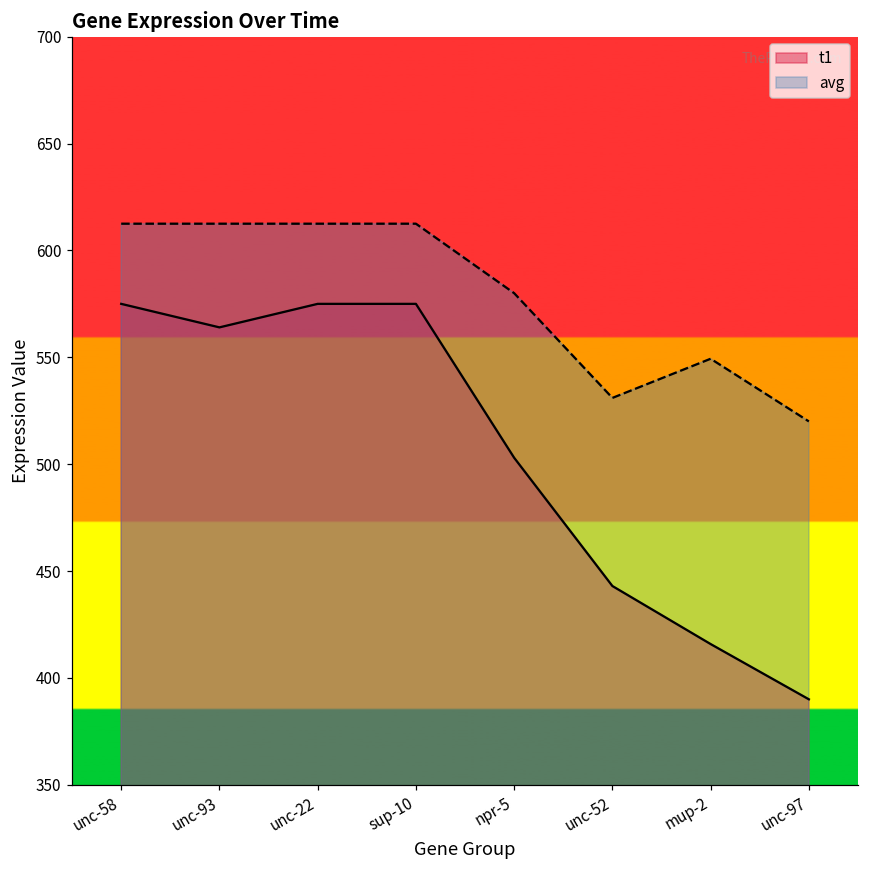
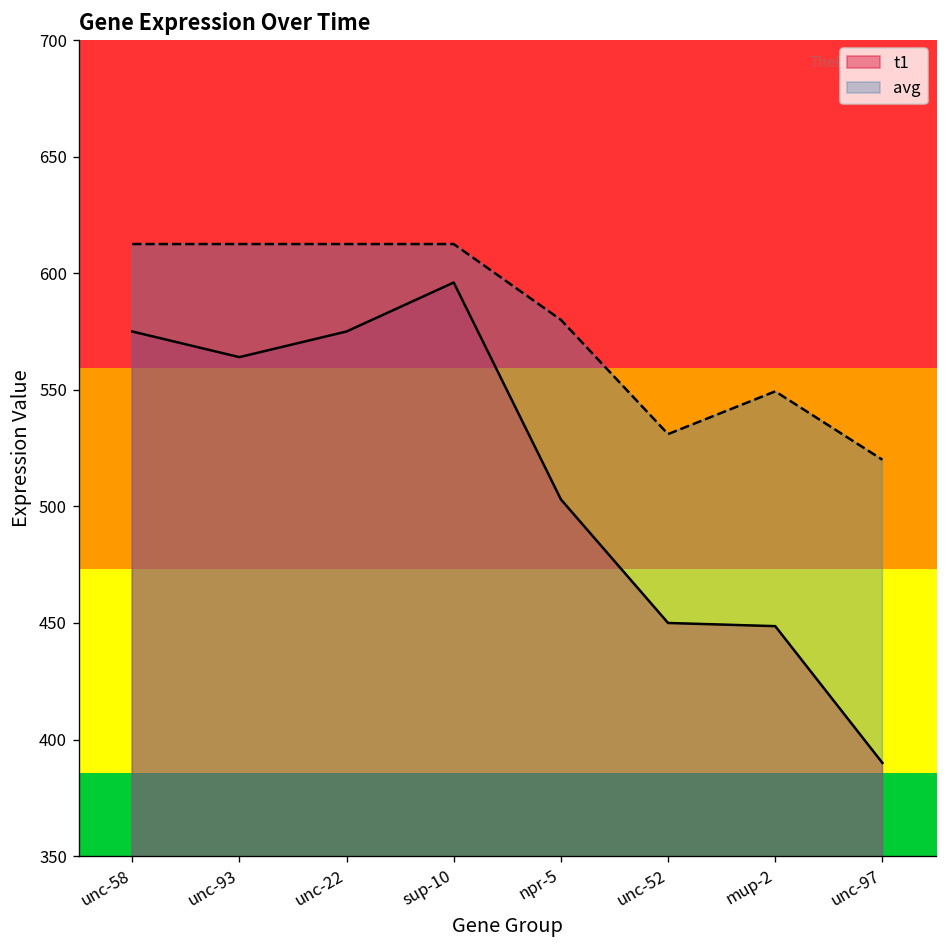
t1, sup-10: 575 -> 596
t1, unc-52: 443 -> 450
t1, mup-2: 416 -> 449
